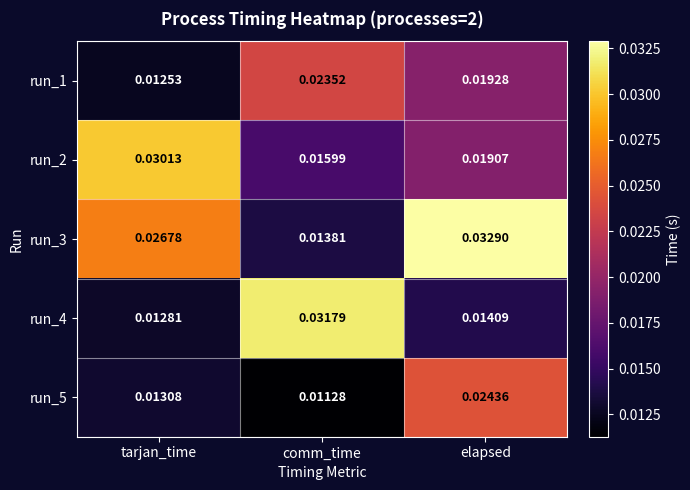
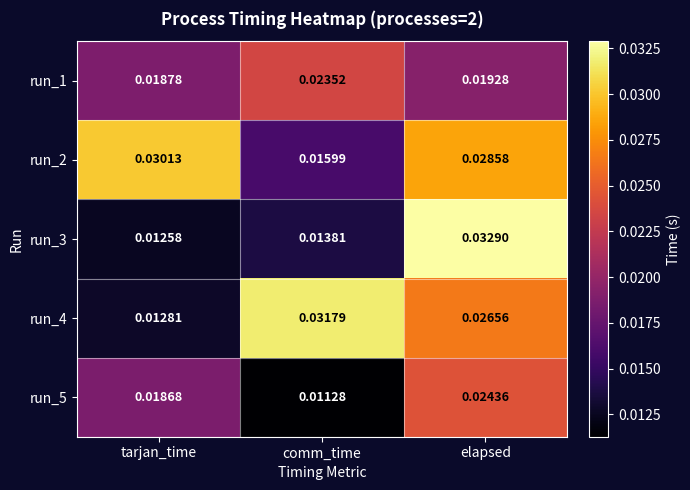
run_1, tarjan_time: 0.01253 -> 0.01878
run_2, elapsed: 0.01907 -> 0.02858
run_3, tarjan_time: 0.02678 -> 0.01258
run_4, elapsed: 0.01409 -> 0.02656
run_5, tarjan_time: 0.01308 -> 0.01868
